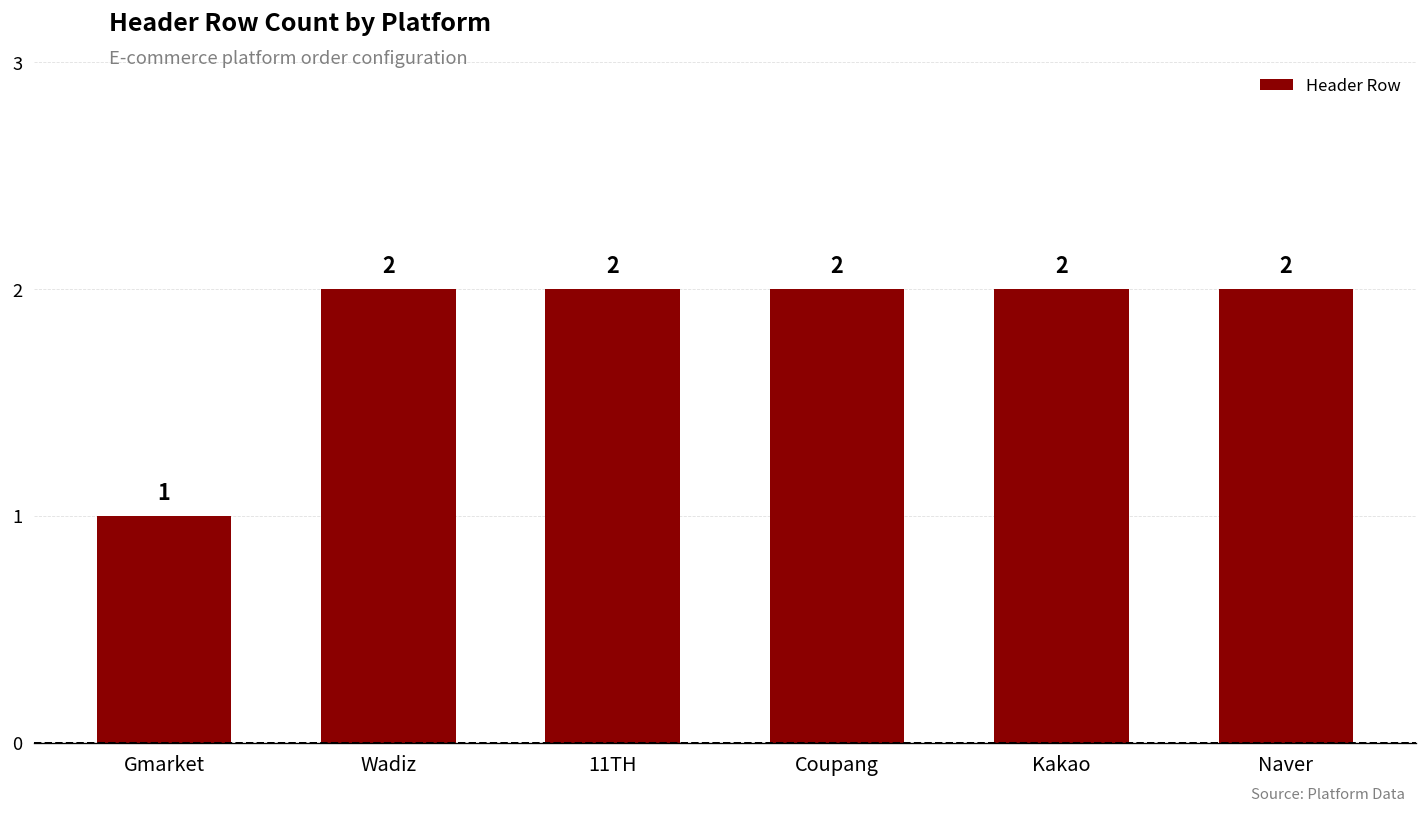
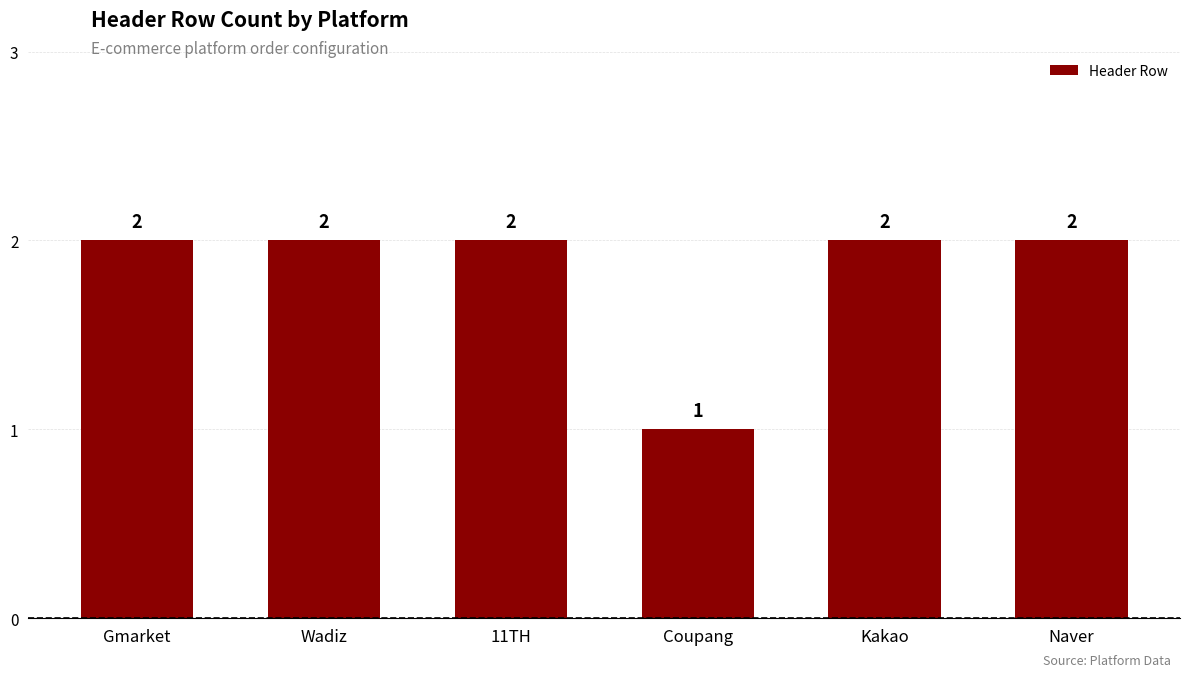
Gmarket: 1 -> 2
Coupang: 2 -> 1
